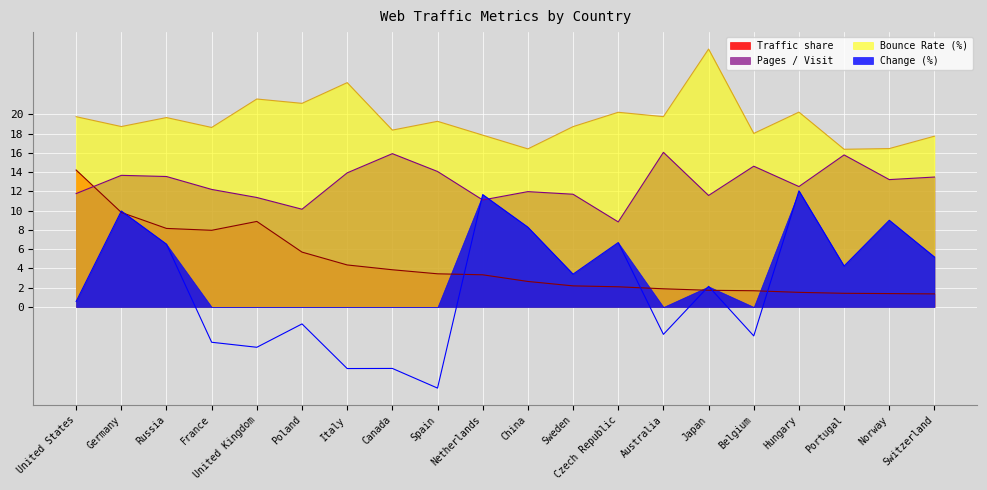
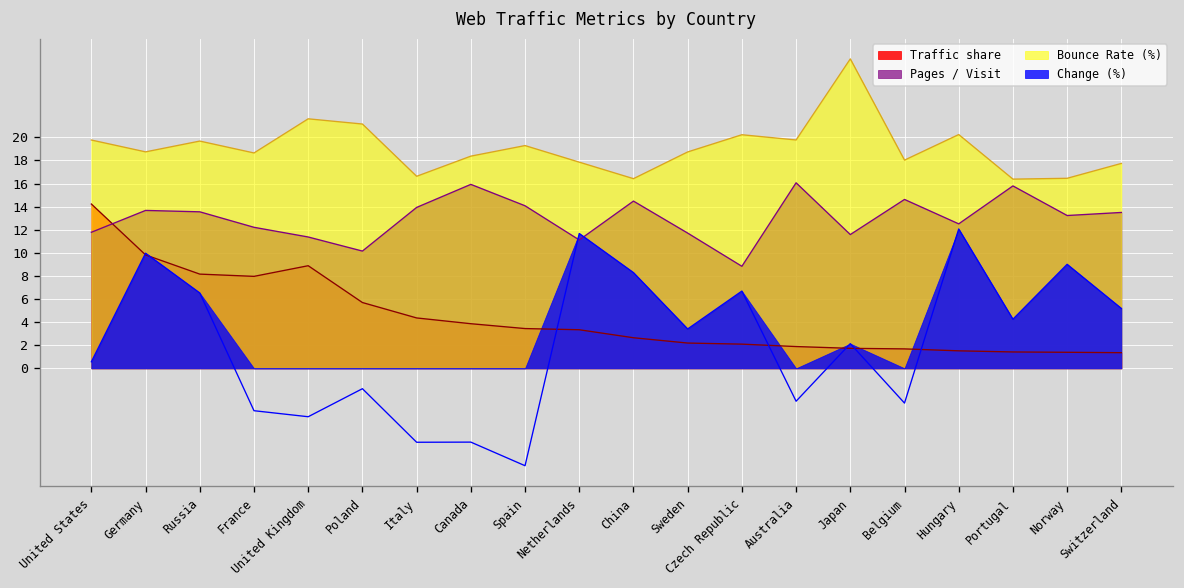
Bounce Rate (%), Italy: 23 -> 17
Pages / Visit, China: 12 -> 14
